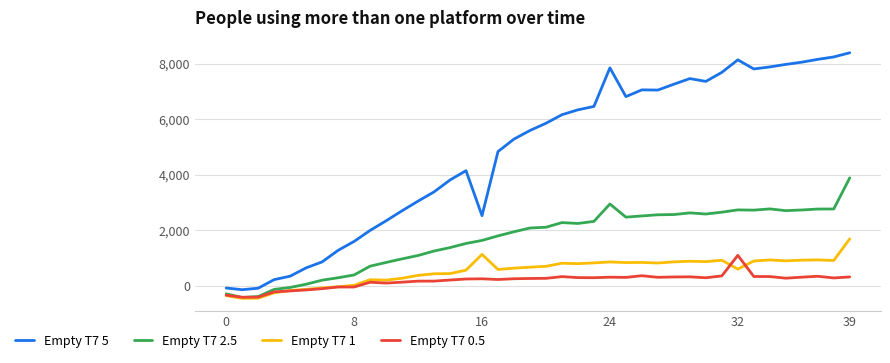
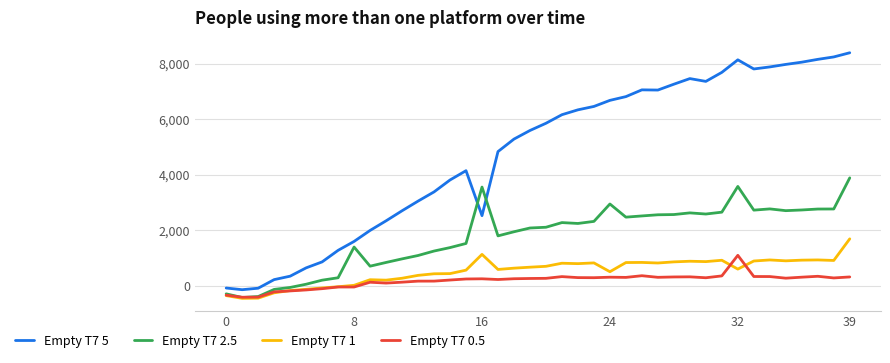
Empty T7 2.5, 8: 400 -> 1,400
Empty T7 2.5, 16: 1,600 -> 3,600
Empty T7 5, 24: 7,900 -> 6,700
Empty T7 1, 24: 900 -> 500
Empty T7 2.5, 32: 2,700 -> 3,600
